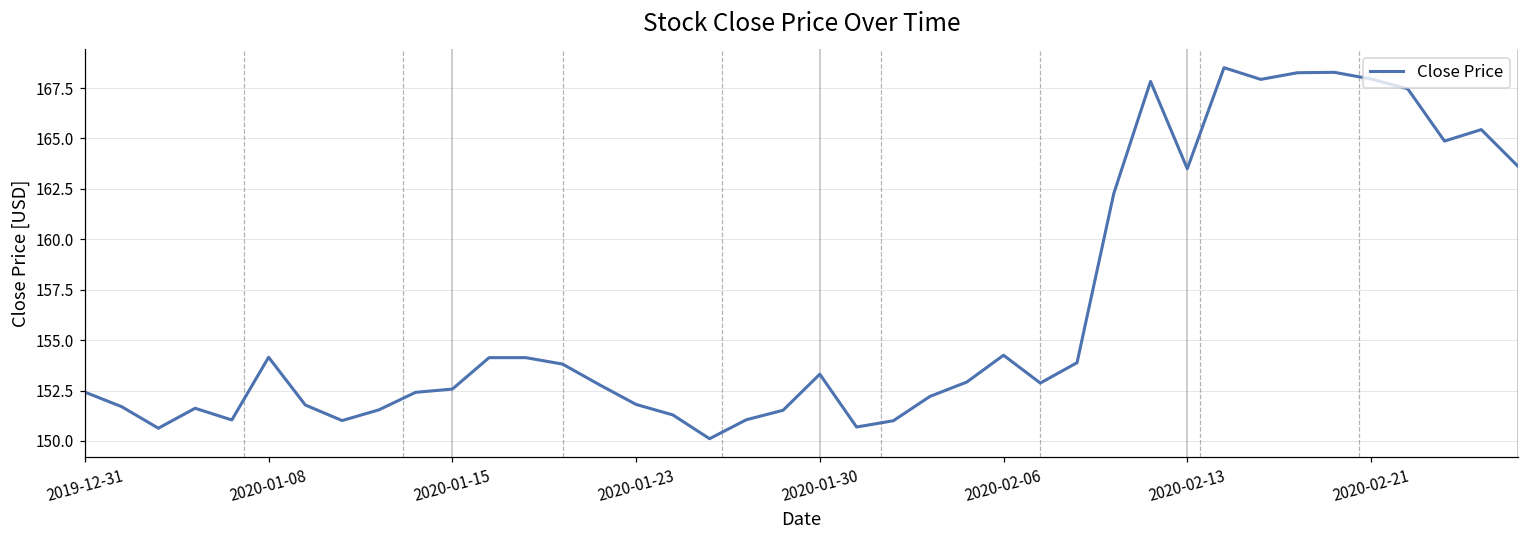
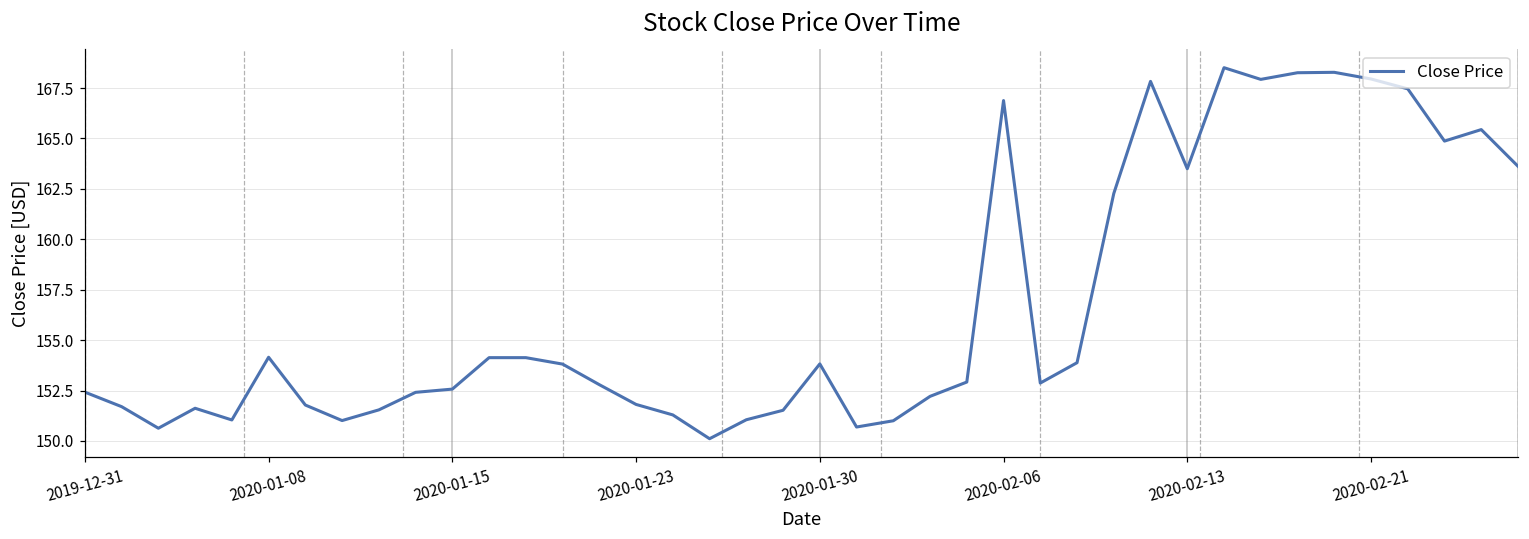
2020-01-30: 153.3 -> 153.8
2020-02-06: 154.3 -> 166.9
